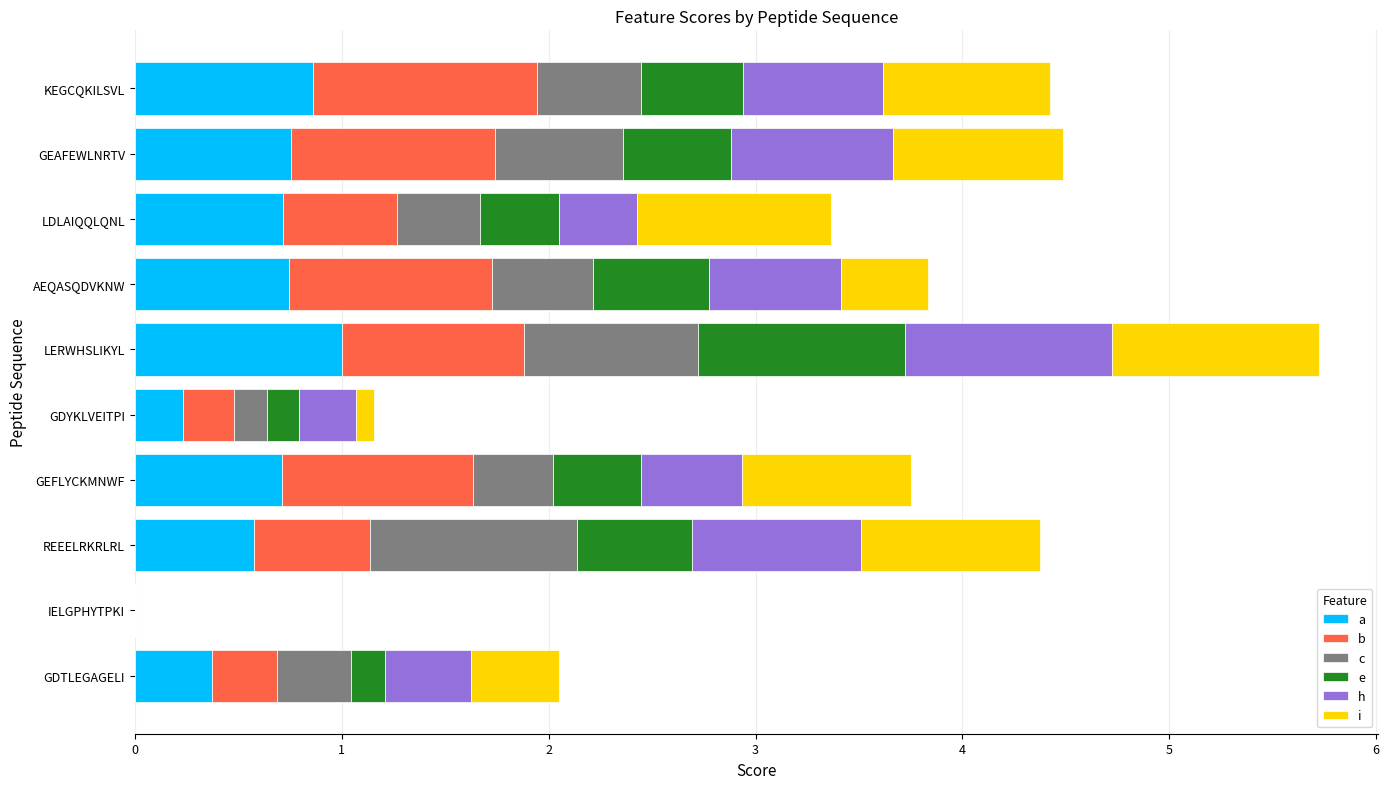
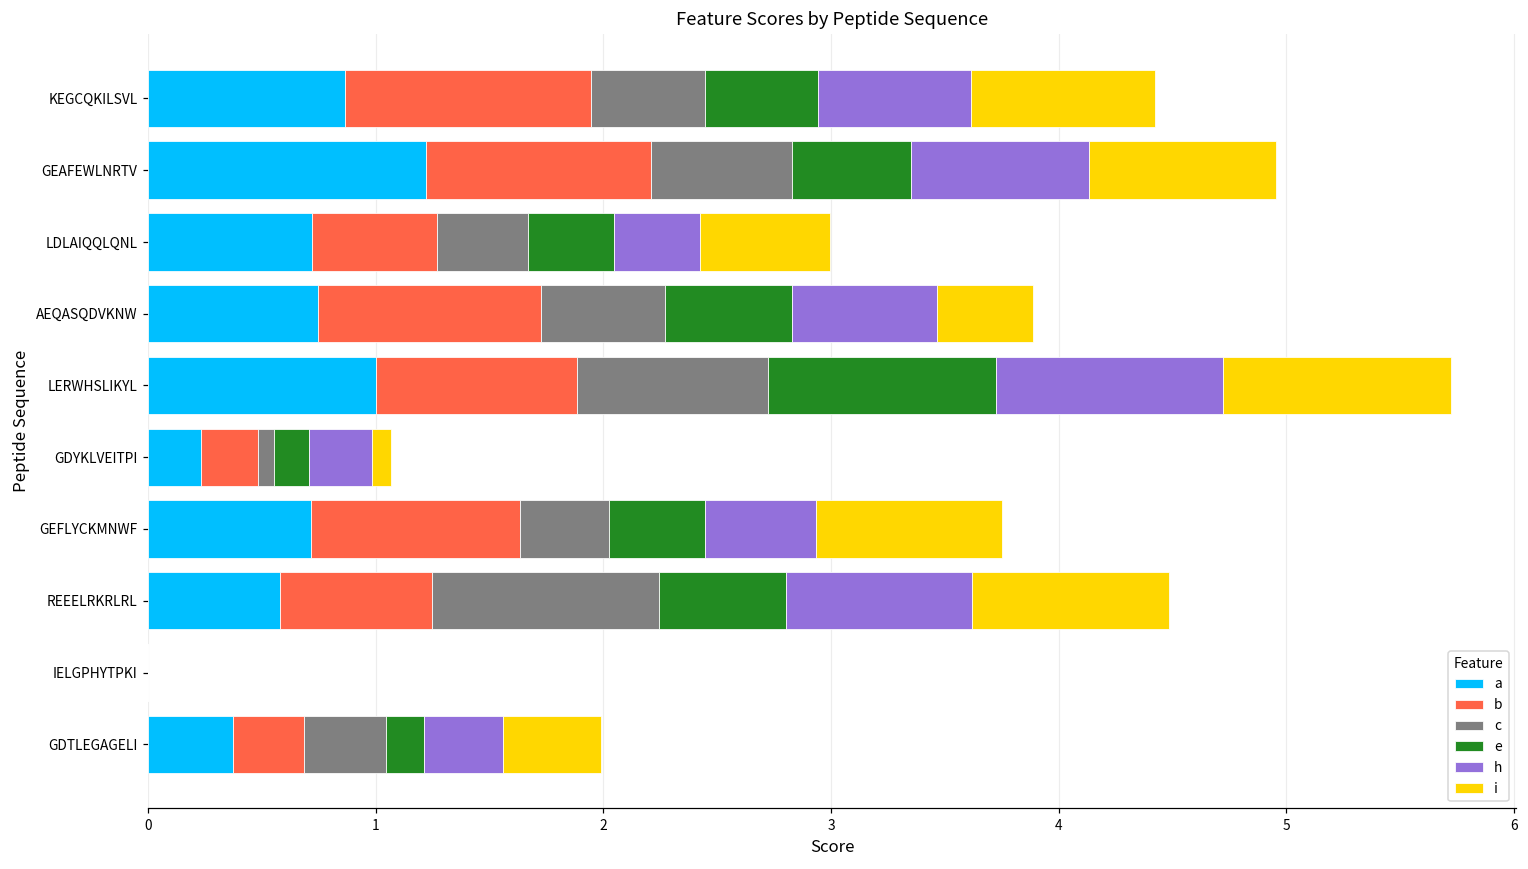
a, GEAFEWLNRTV: 0.75 -> 1.22
i, LDLAIQQLQNL: 0.94 -> 0.57
c, AEQASQDVKNW: 0.49 -> 0.54
c, GDYKLVEITPI: 0.16 -> 0.07
b, REEELRKRLRL: 0.56 -> 0.67
h, GDTLEGAGELI: 0.41 -> 0.35
